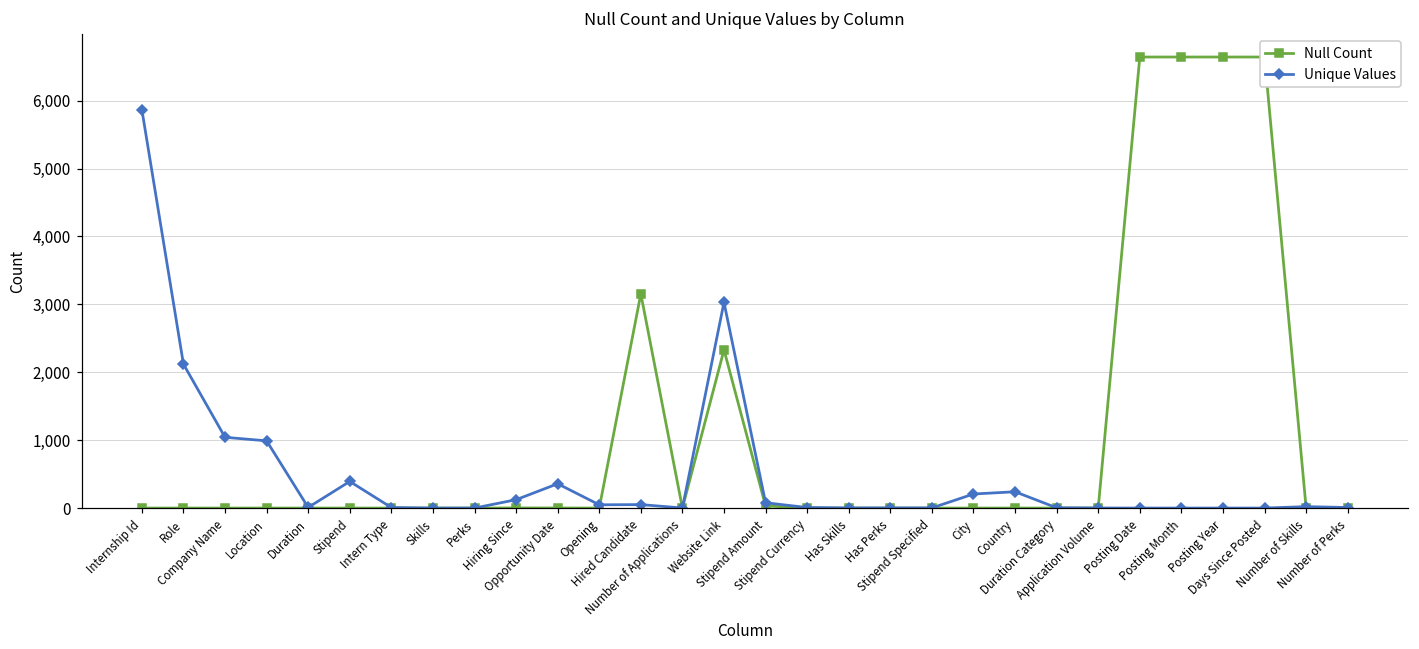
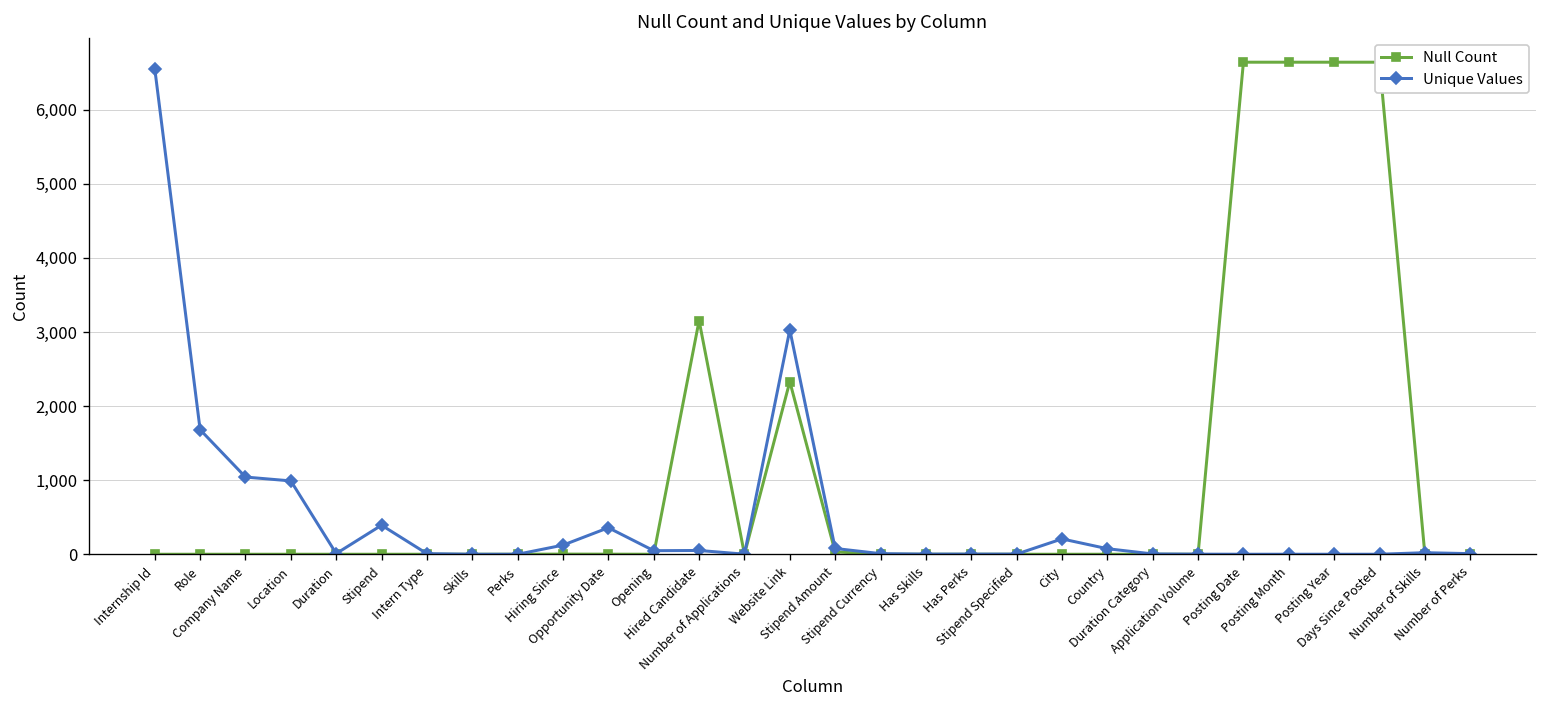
Unique Values, Internship Id: 5,900 -> 6,600
Unique Values, Role: 2,100 -> 1,700
Unique Values, Country: 200 -> 100
